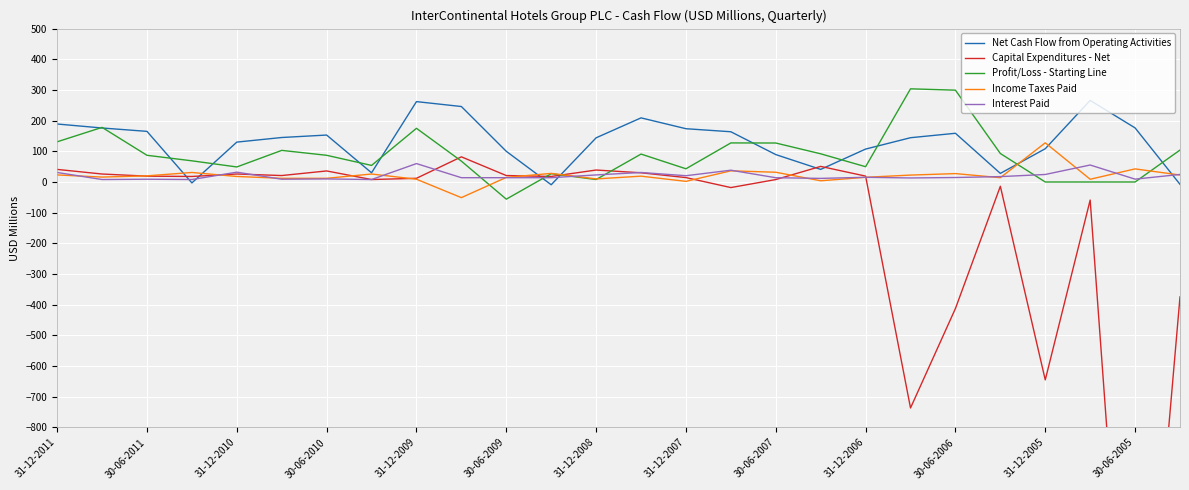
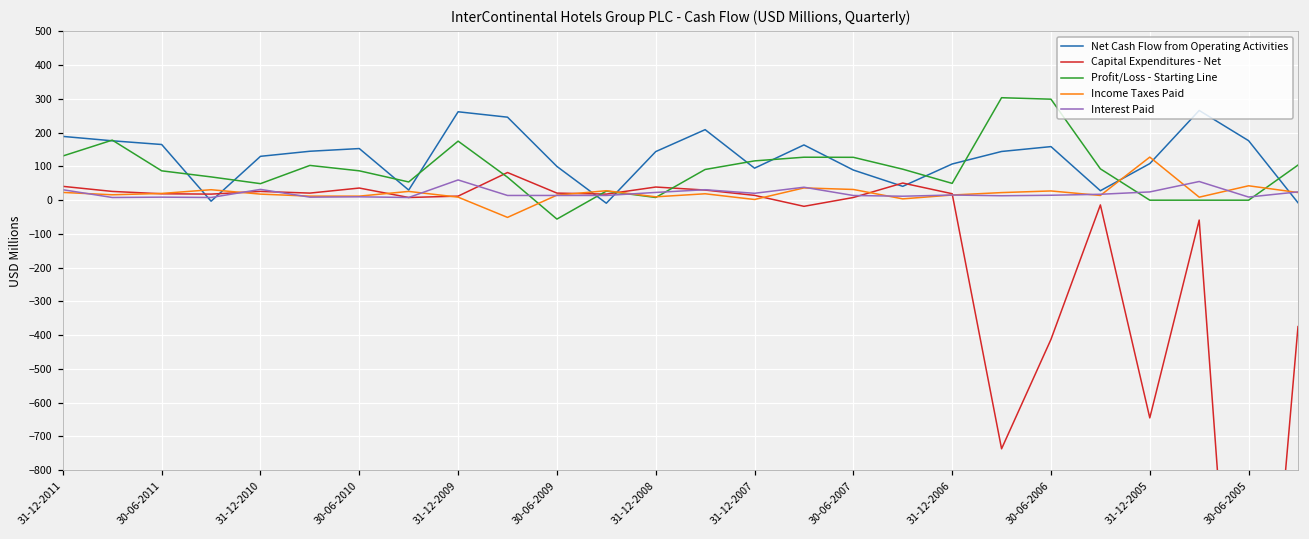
Net Cash Flow from Operating Activities, 31-12-2007: 170 -> 90
Profit/Loss - Starting Line, 31-12-2007: 40 -> 120
